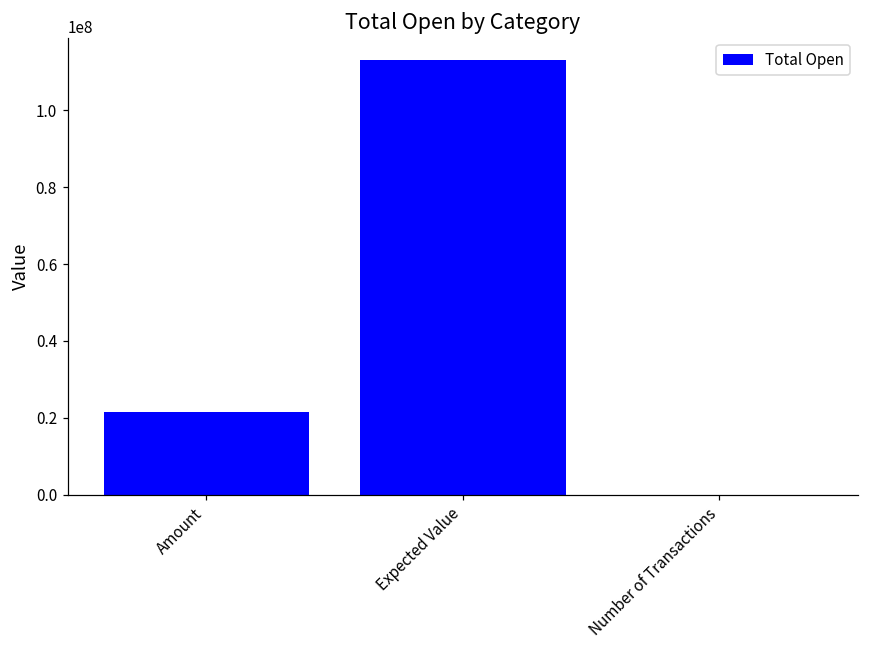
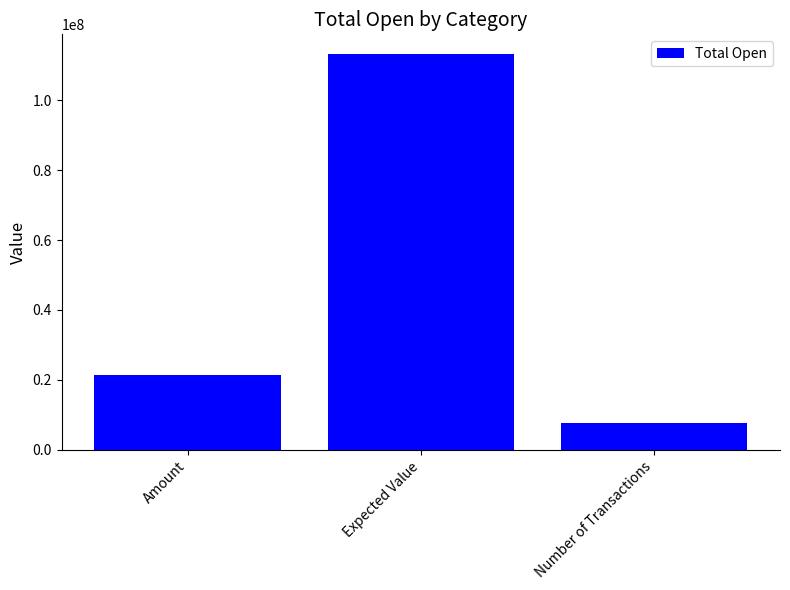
Number of Transactions: 0 -> 8000000
